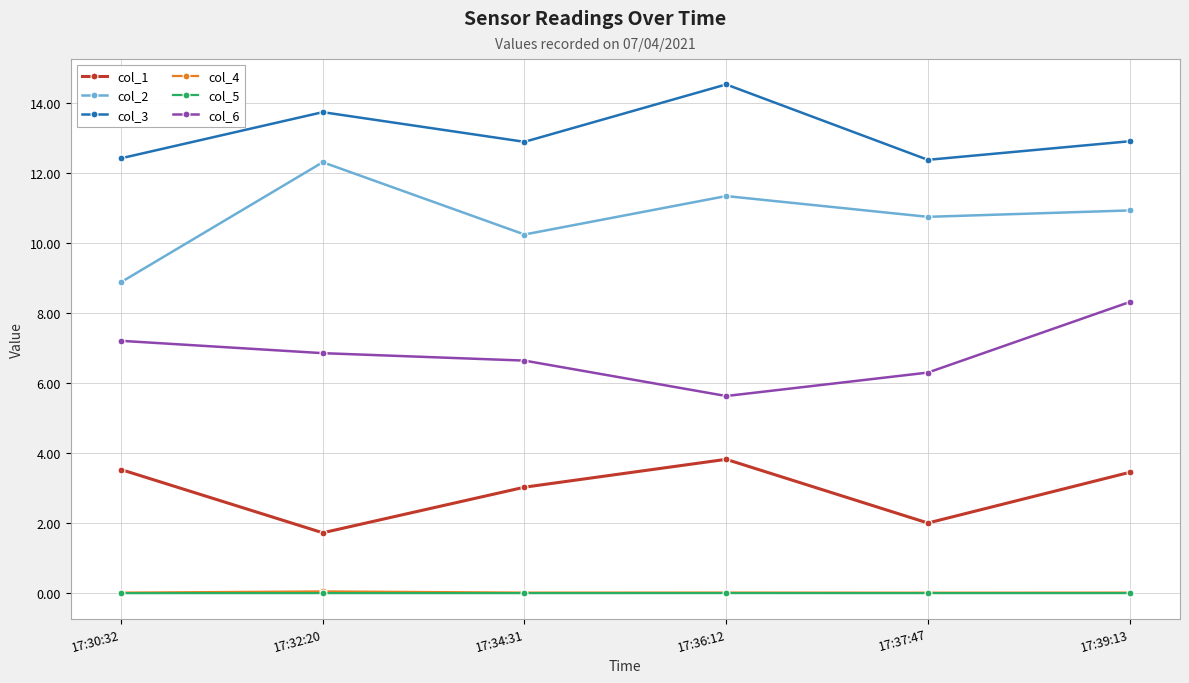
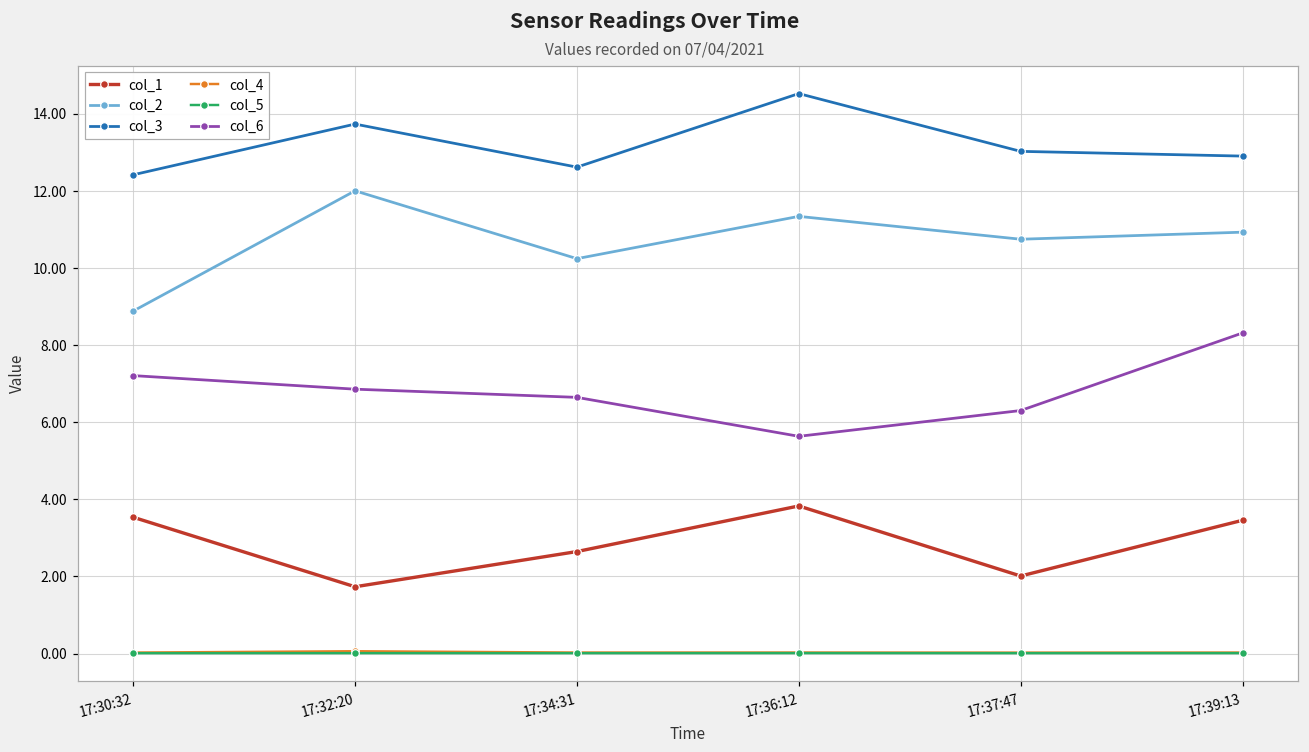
col_2, 17:32:20: 12.3 -> 12.0
col_1, 17:34:31: 3.0 -> 2.6
col_3, 17:34:31: 12.9 -> 12.6
col_3, 17:37:47: 12.4 -> 13.0
